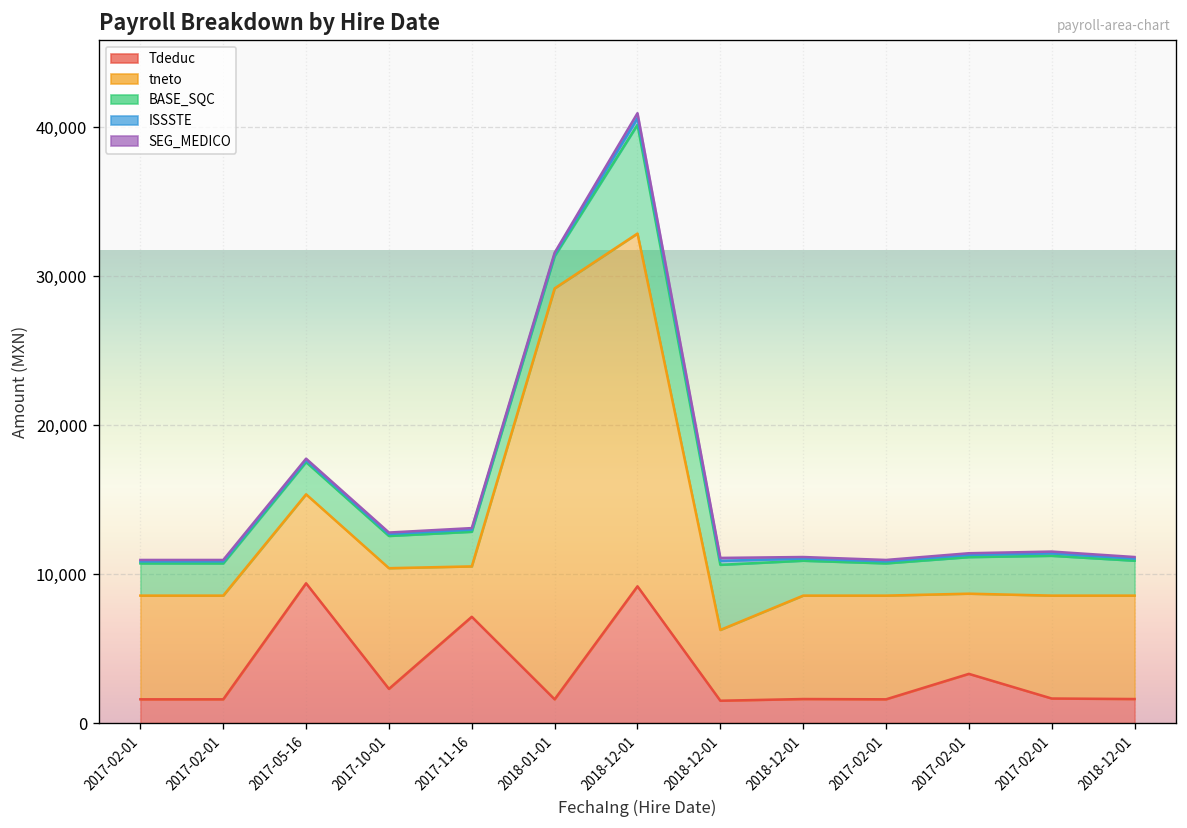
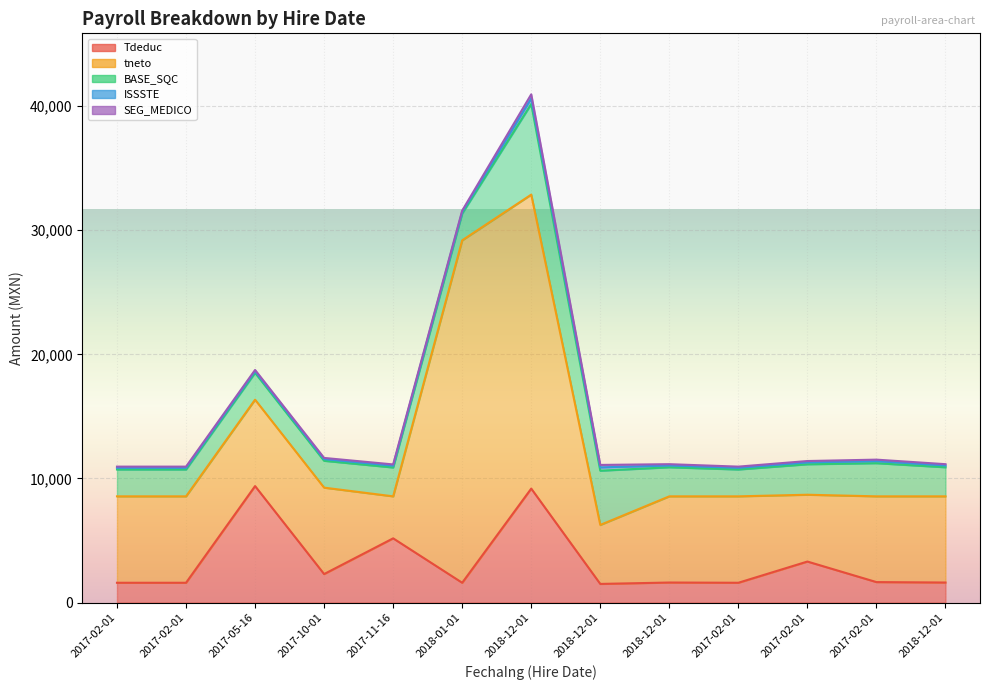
tneto, 2017-05-16: 6,000 -> 7,000
tneto, 2017-10-01: 8,100 -> 7,000
Tdeduc, 2017-11-16: 7,100 -> 5,200
